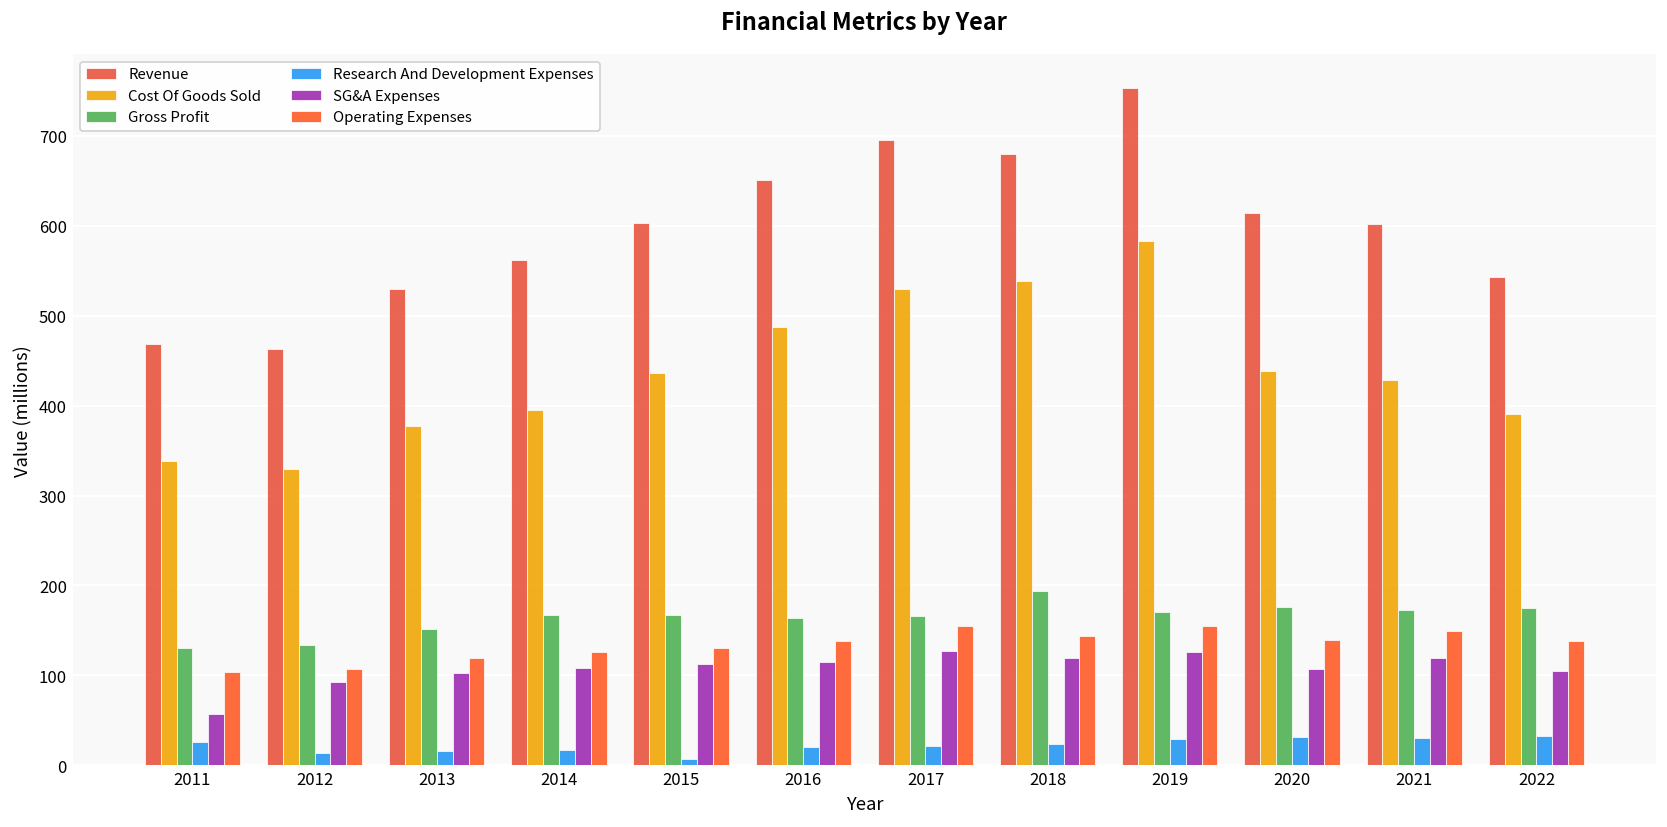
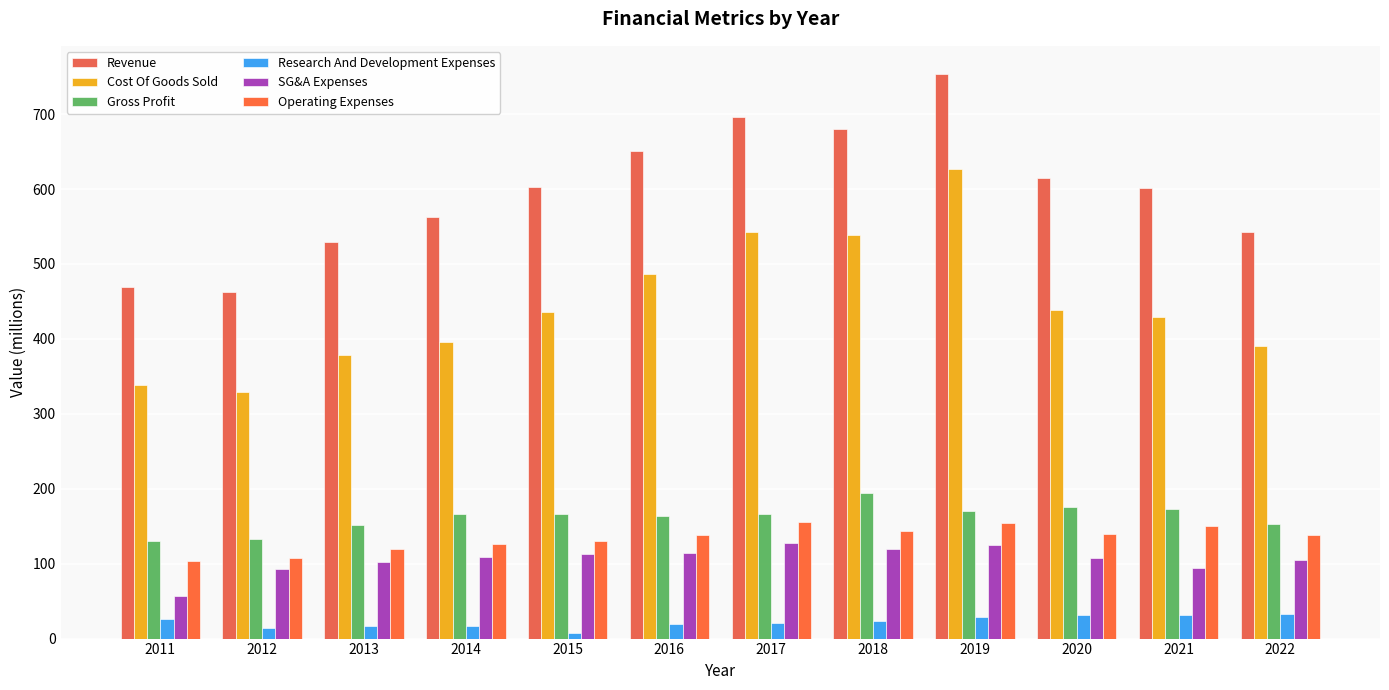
Cost Of Goods Sold, 2017: 530 -> 540
Cost Of Goods Sold, 2019: 580 -> 630
SG&A Expenses, 2021: 120 -> 90
Gross Profit, 2022: 180 -> 150
